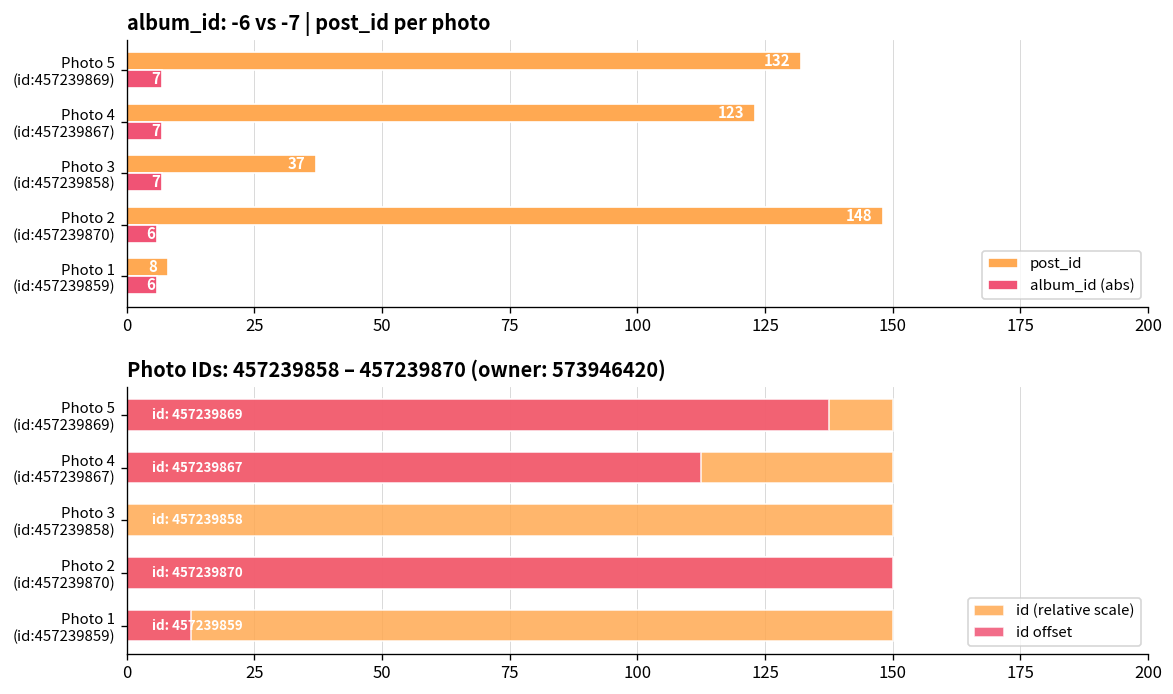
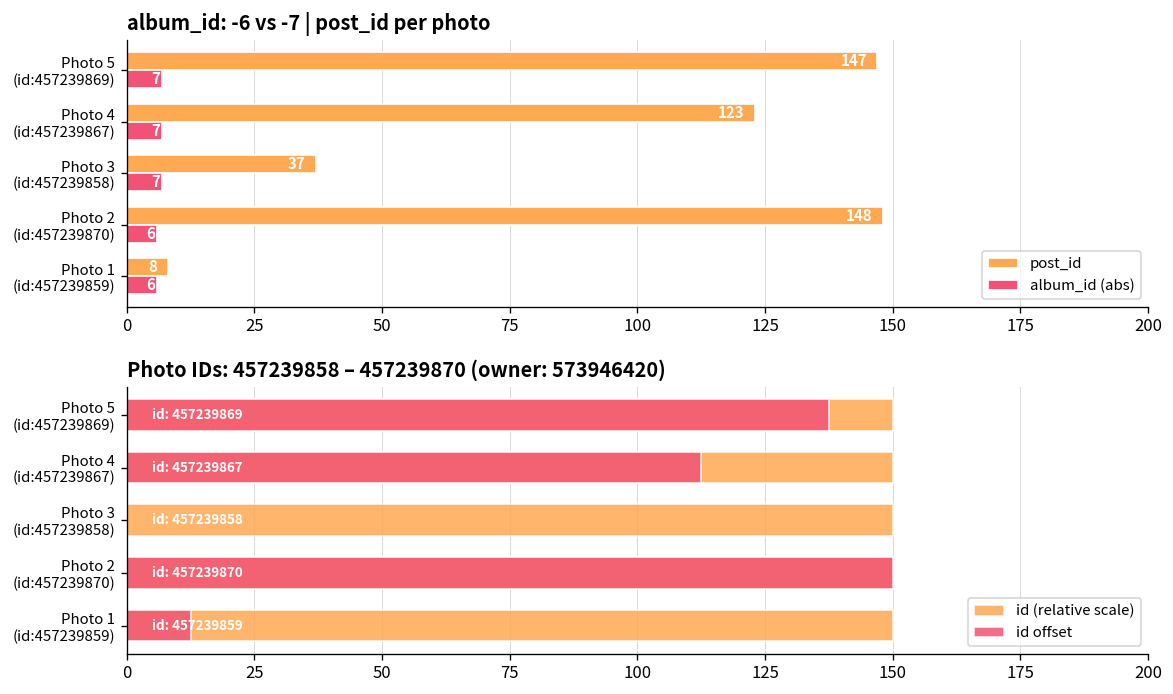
album_id: -6 vs -7 | post_id per photo, post_id, Photo 5 (id:457239869): 132 -> 147
